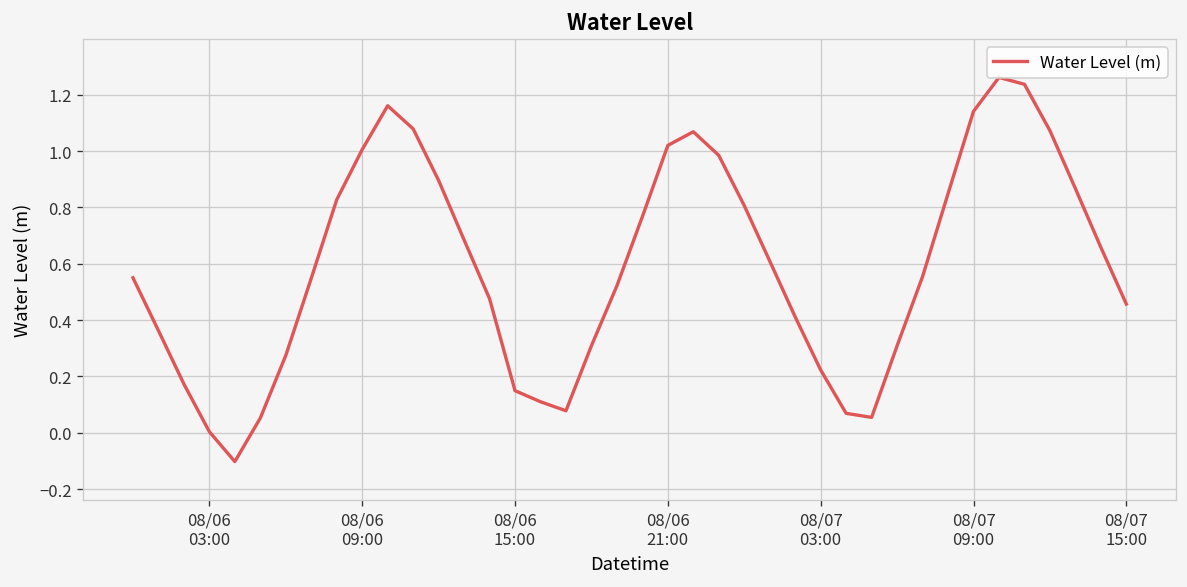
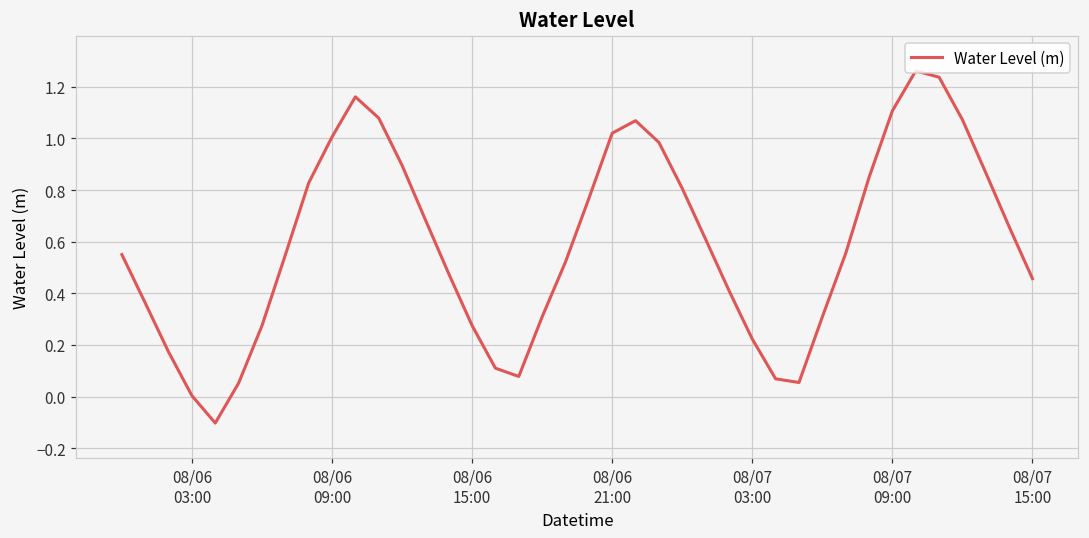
08/06 15:00: 0.15 -> 0.28
08/07 09:00: 1.14 -> 1.11
